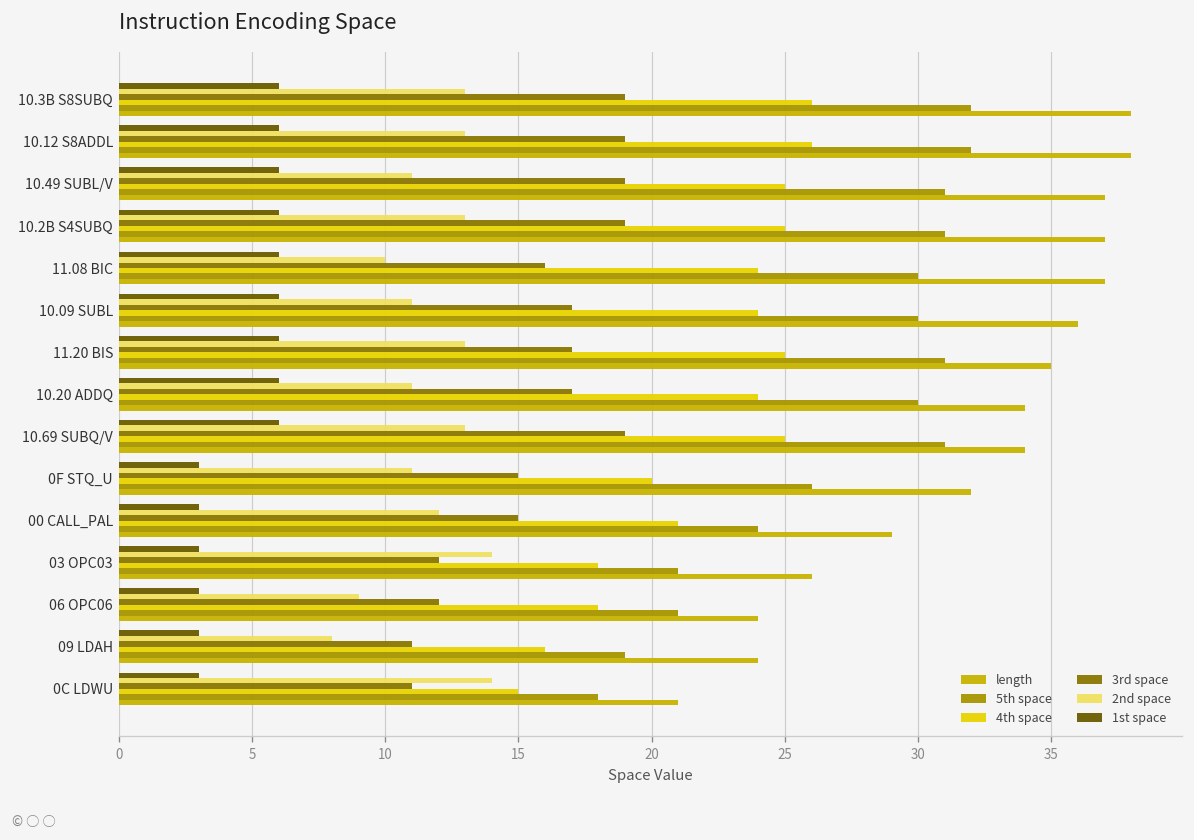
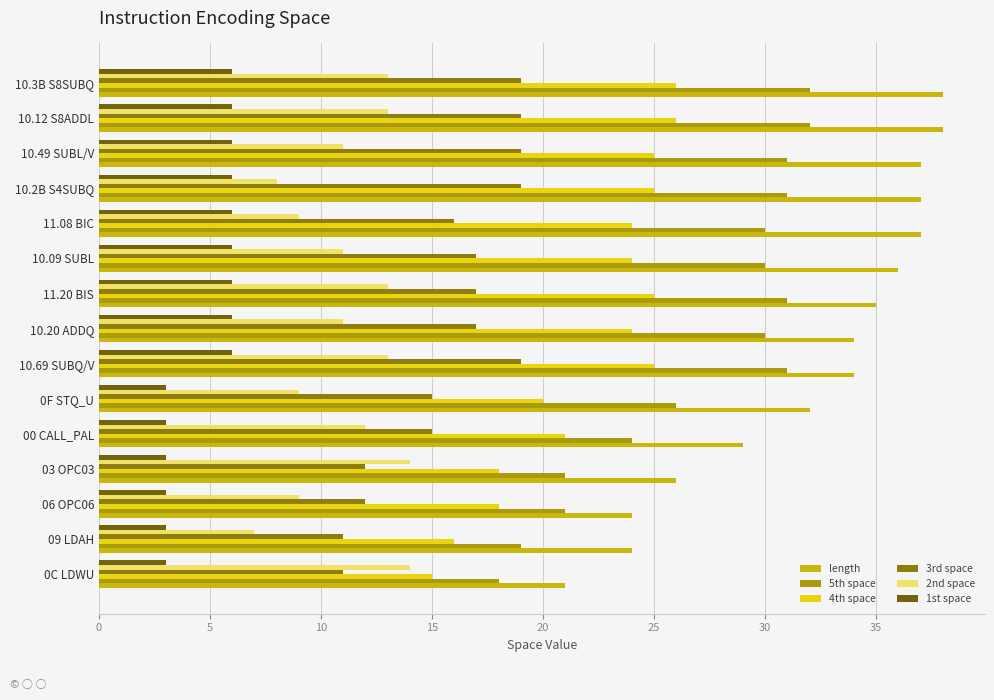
2nd space, 10.2B S4SUBQ: 13 -> 8
2nd space, 11.08 BIC: 10 -> 9
2nd space, 0F STQ_U: 11 -> 9
2nd space, 09 LDAH: 8 -> 7
